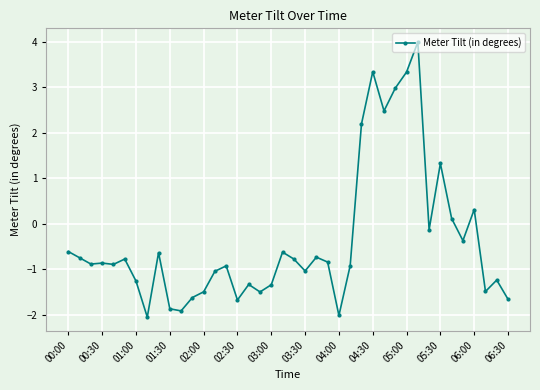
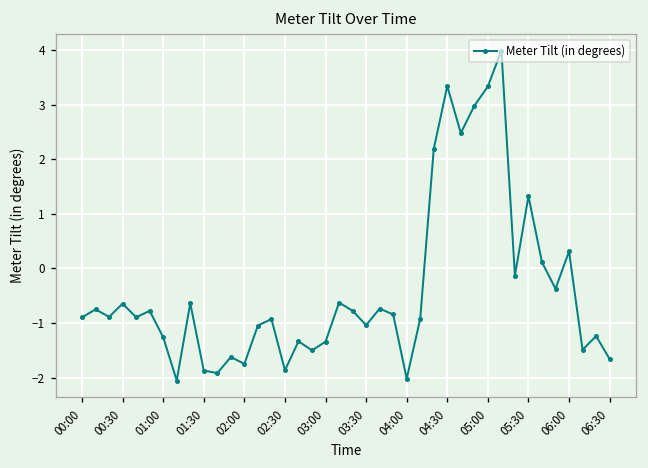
00:00: -0.6 -> -0.9
00:30: -0.9 -> -0.6
02:00: -1.5 -> -1.7
02:30: -1.7 -> -1.9
